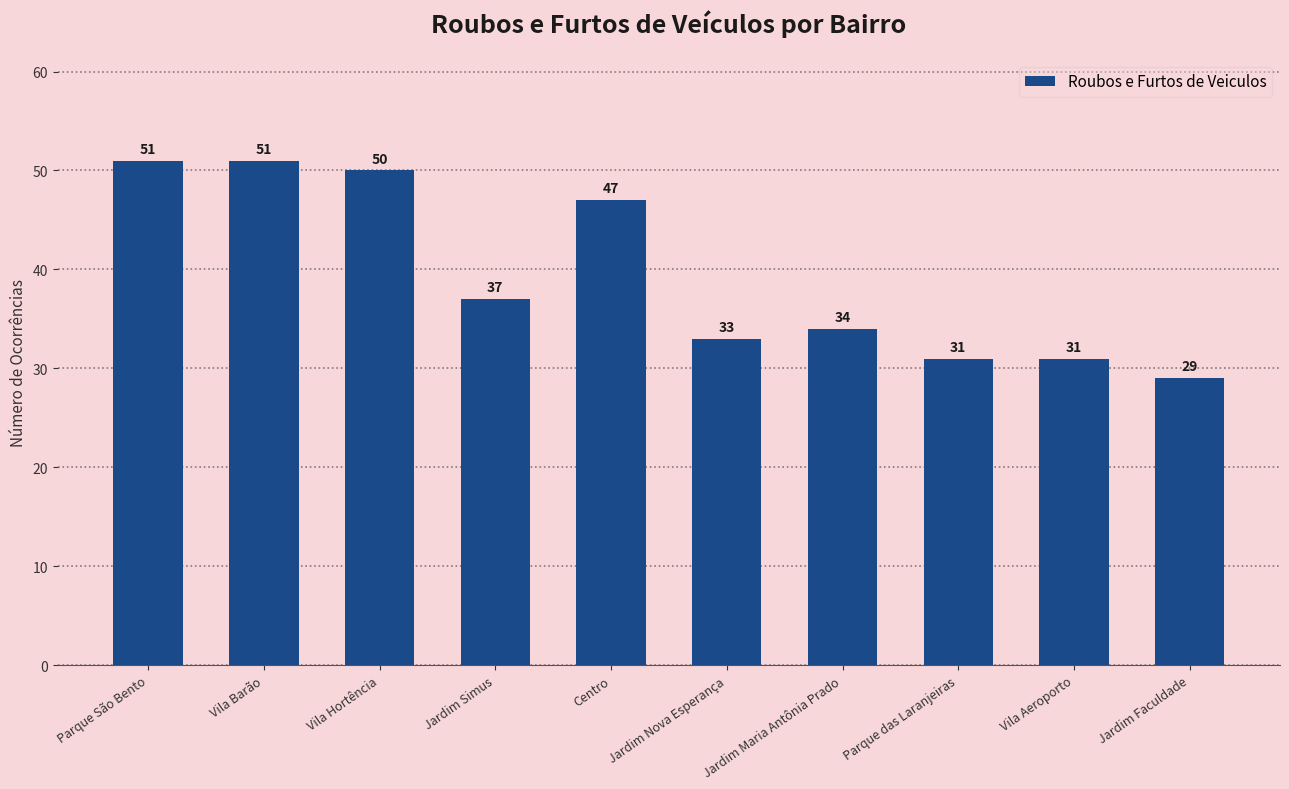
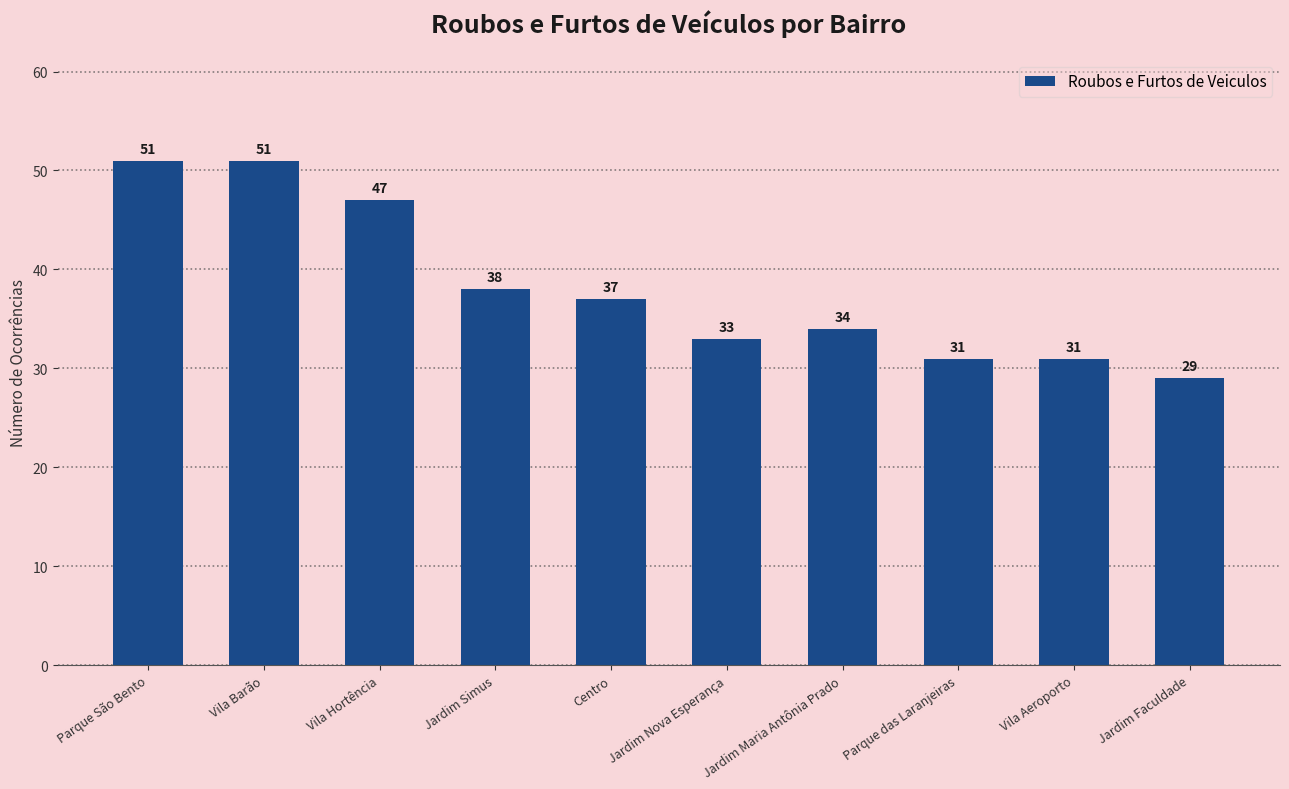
Vila Hortência: 50 -> 47
Jardim Simus: 37 -> 38
Centro: 47 -> 37
